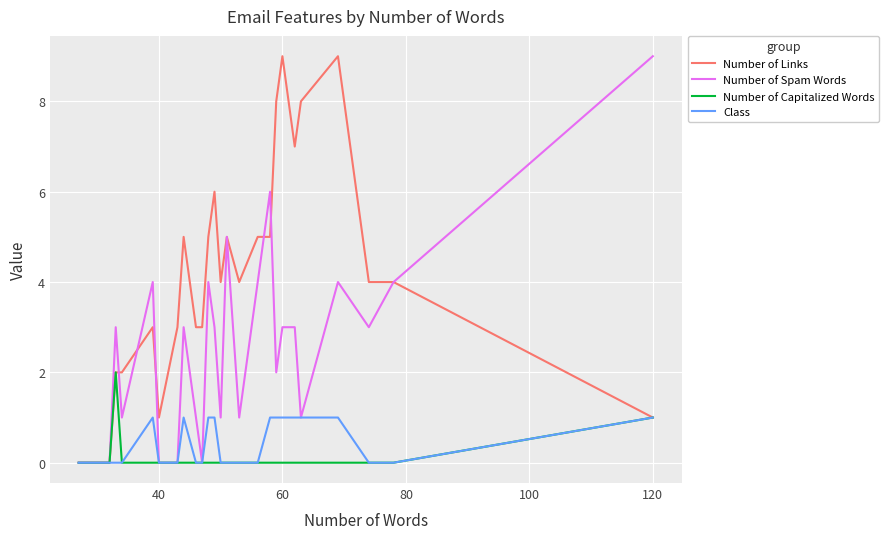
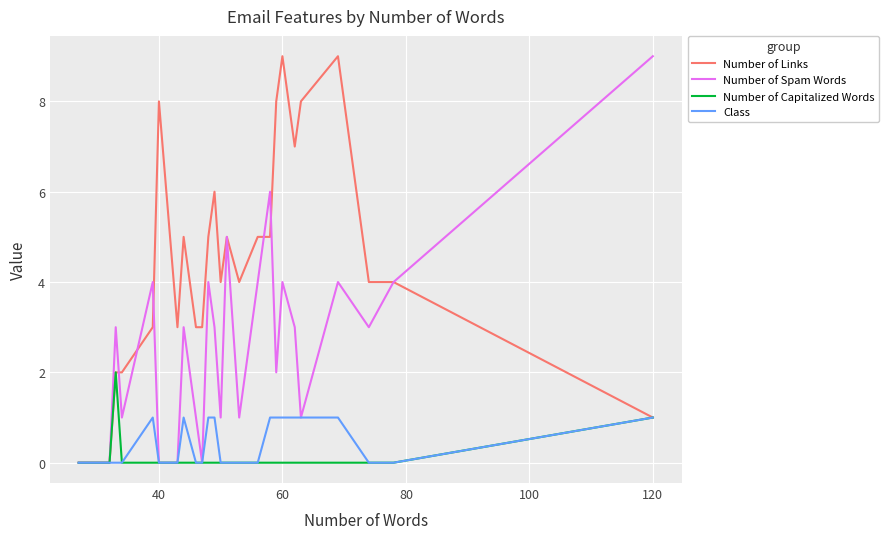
Number of Links, 40: 1 -> 8
Number of Spam Words, 60: 3 -> 4
